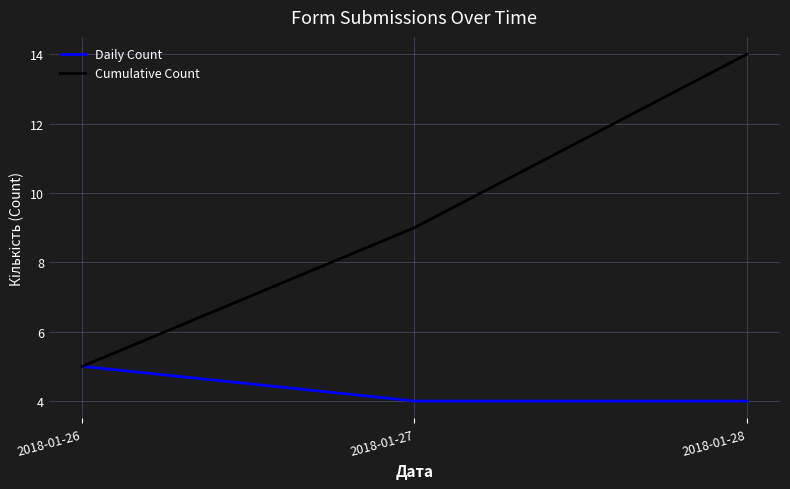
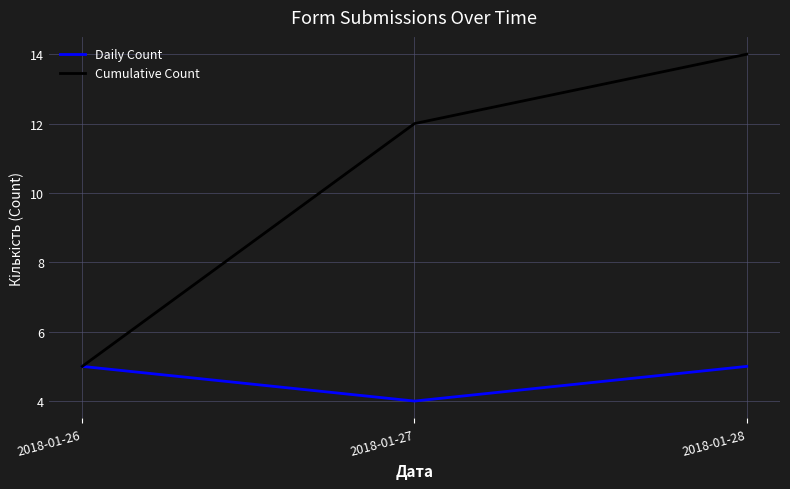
Cumulative Count, 2018-01-27: 9 -> 12
Daily Count, 2018-01-28: 4 -> 5
